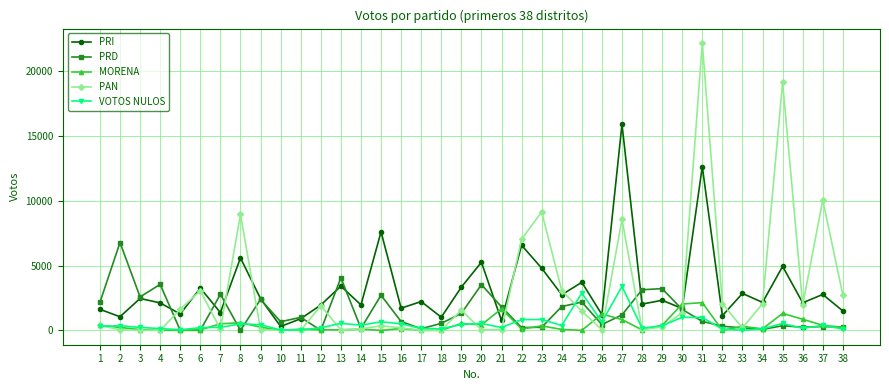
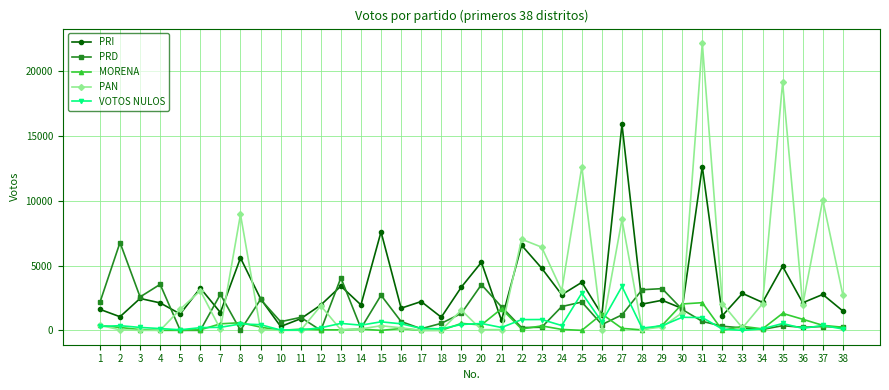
PAN, 23: 9100 -> 6400
PAN, 25: 1500 -> 12600
MORENA, 27: 800 -> 200
